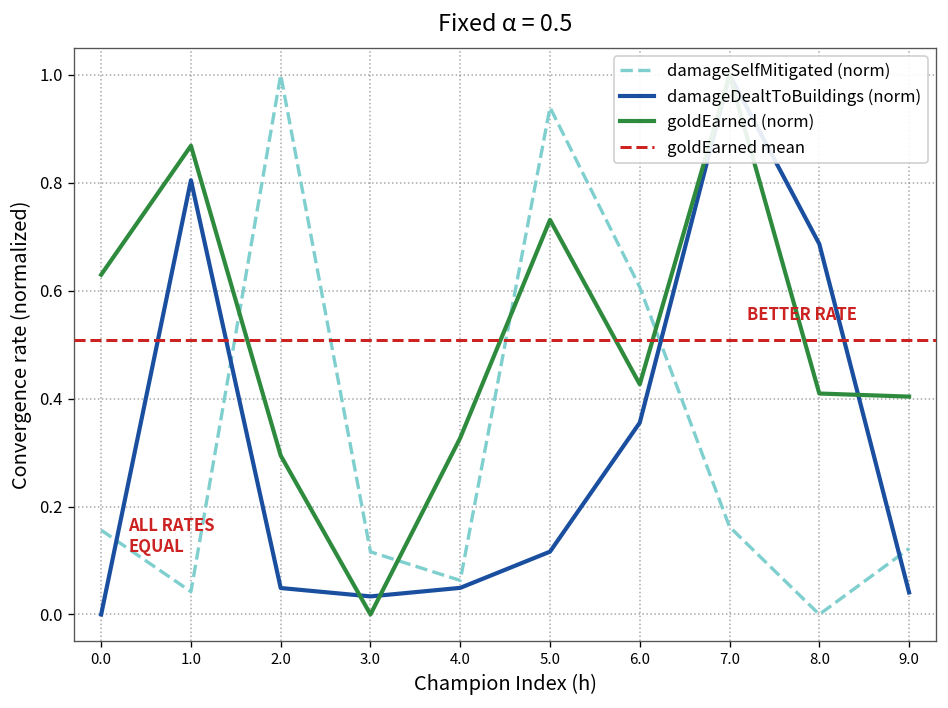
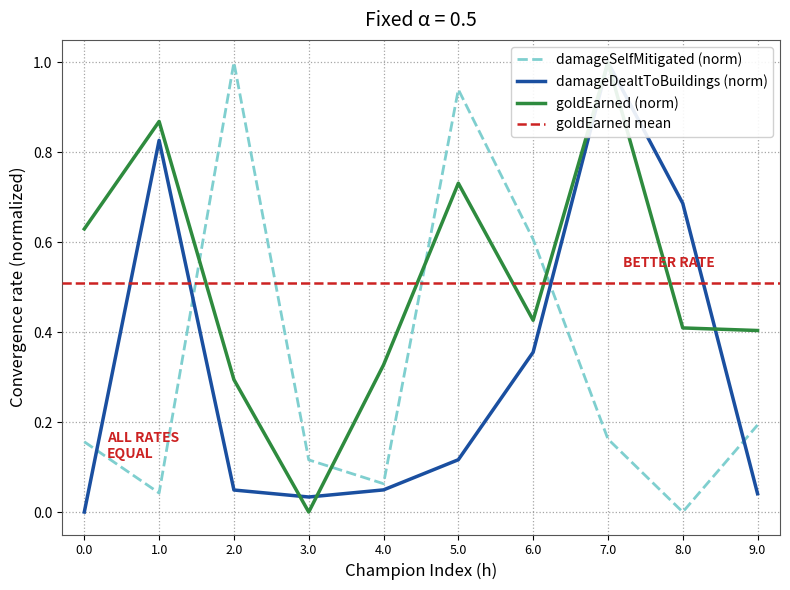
damageDealtToBuildings (norm), 1.0: 0.80 -> 0.83
damageSelfMitigated (norm), 9.0: 0.12 -> 0.19
